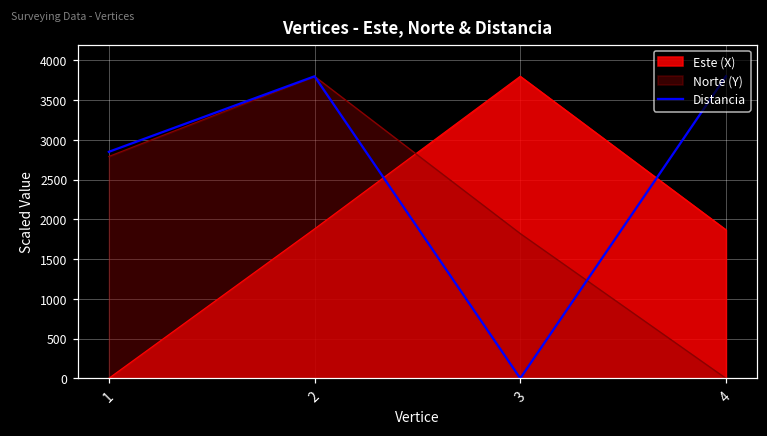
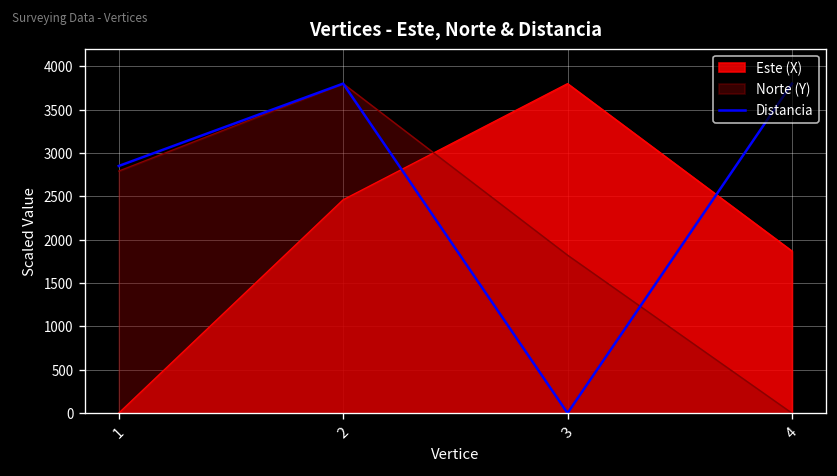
Este (X), 2: 1900 -> 2500
